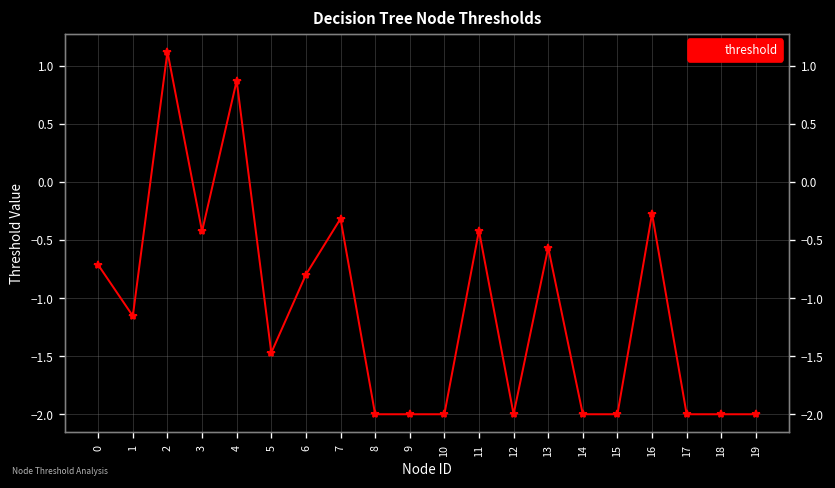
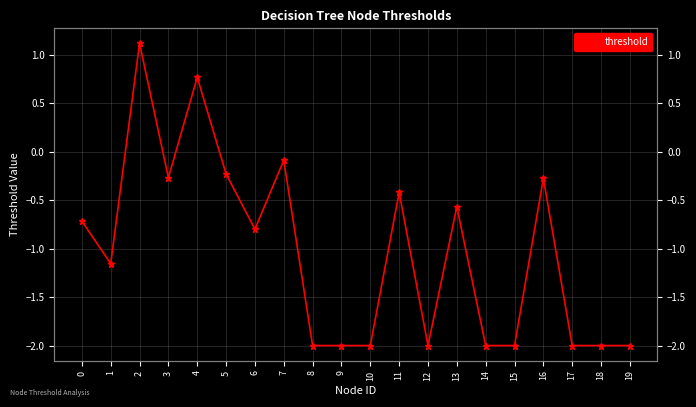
3: -0.4 -> -0.3
4: 0.9 -> 0.8
5: -1.5 -> -0.2
7: -0.3 -> -0.1
